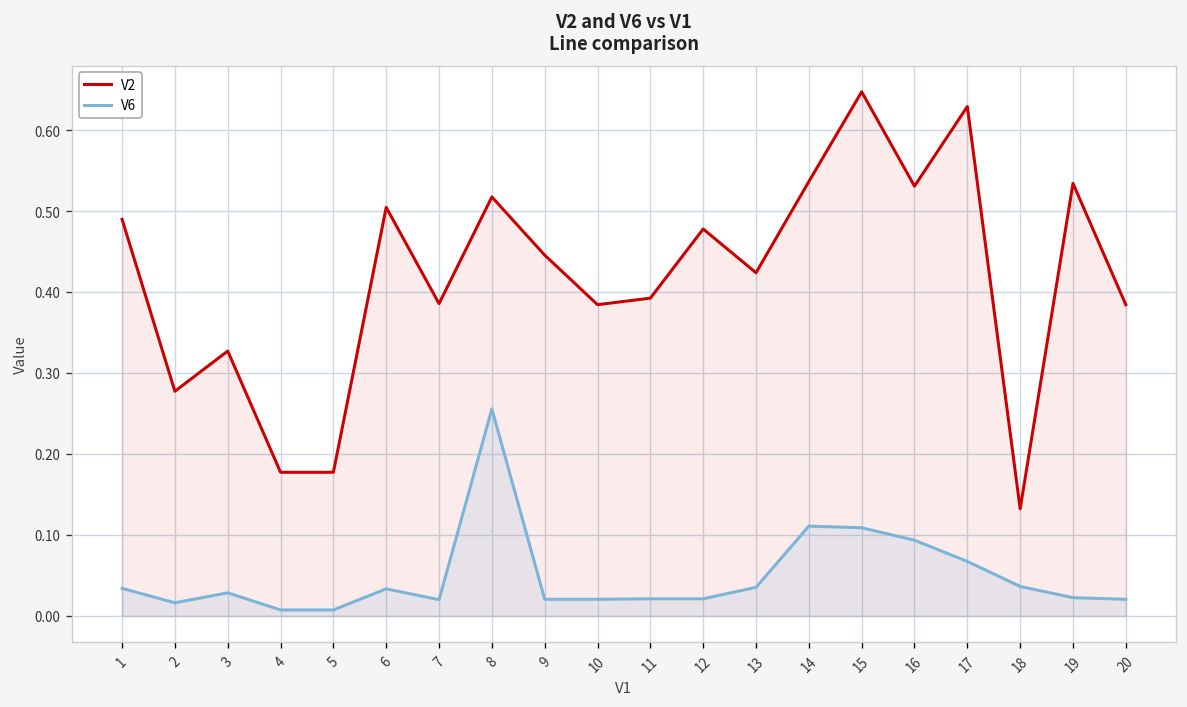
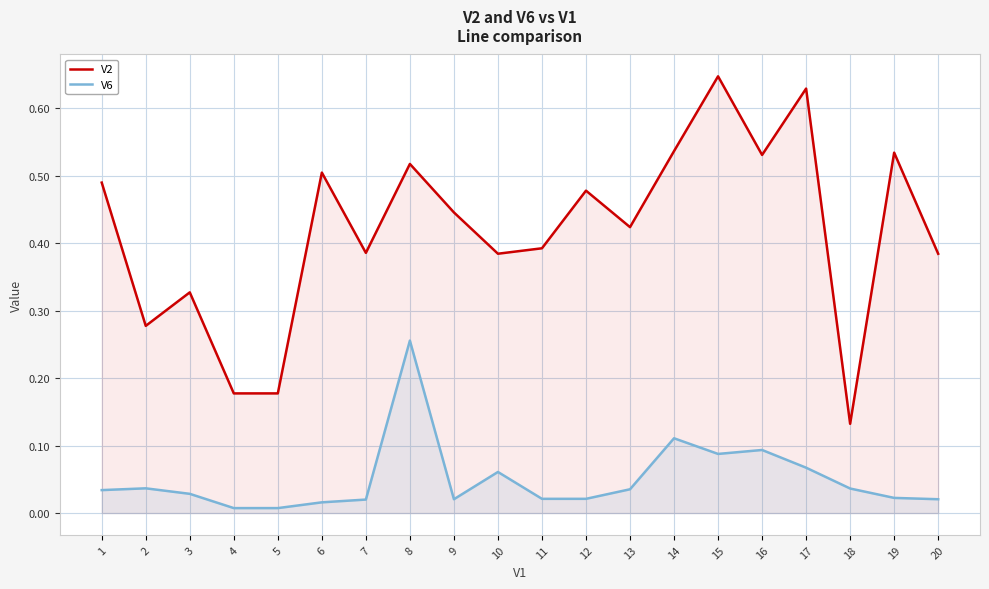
V6, 2: 0.02 -> 0.04
V6, 6: 0.03 -> 0.02
V6, 10: 0.02 -> 0.06
V6, 15: 0.11 -> 0.09
